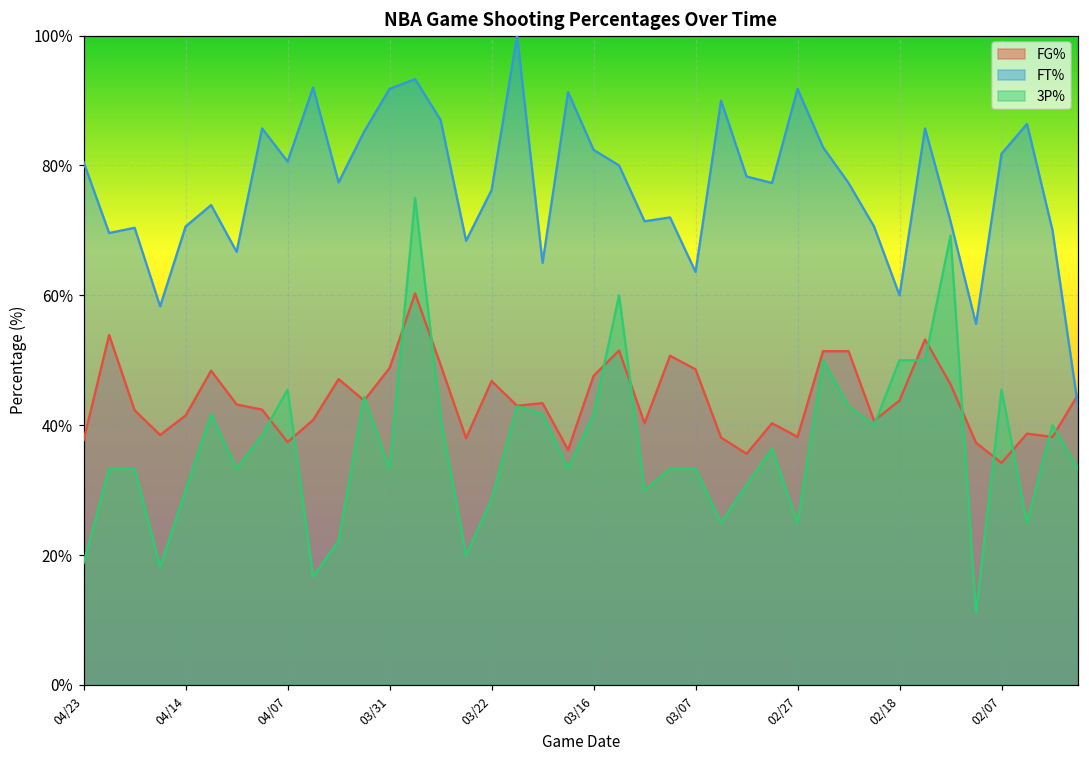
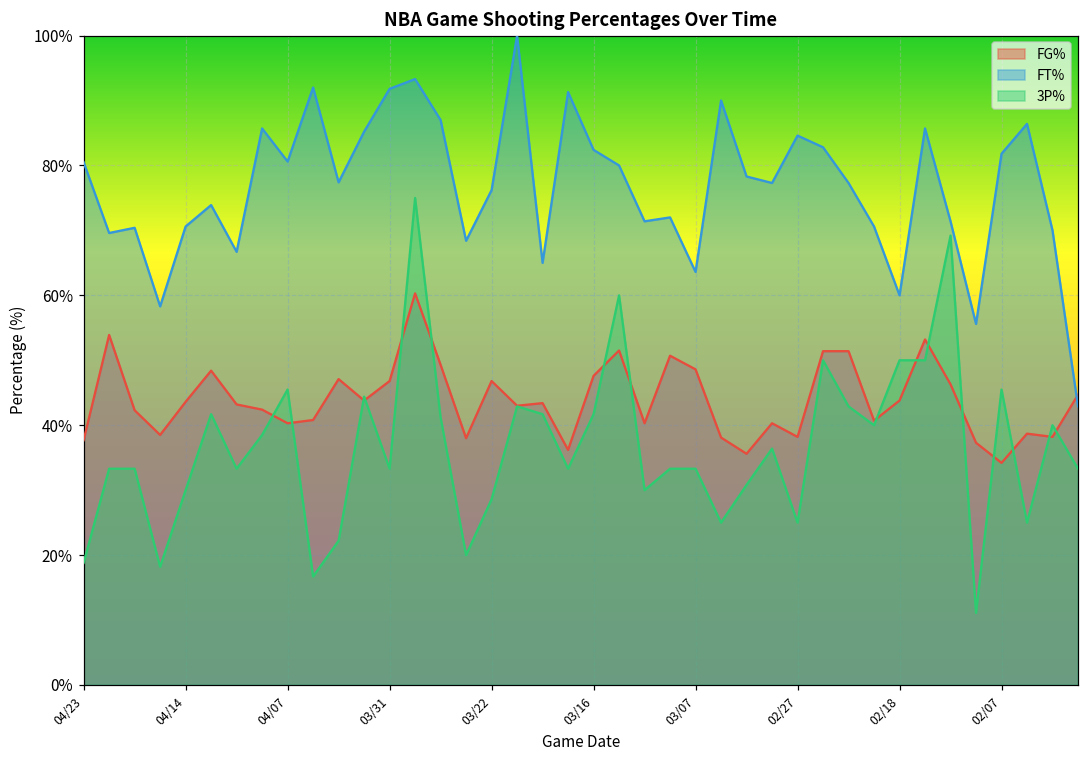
FG%, 04/14: 42% -> 44%
FG%, 04/07: 37% -> 40%
FG%, 03/31: 49% -> 47%
FT%, 02/27: 92% -> 85%
